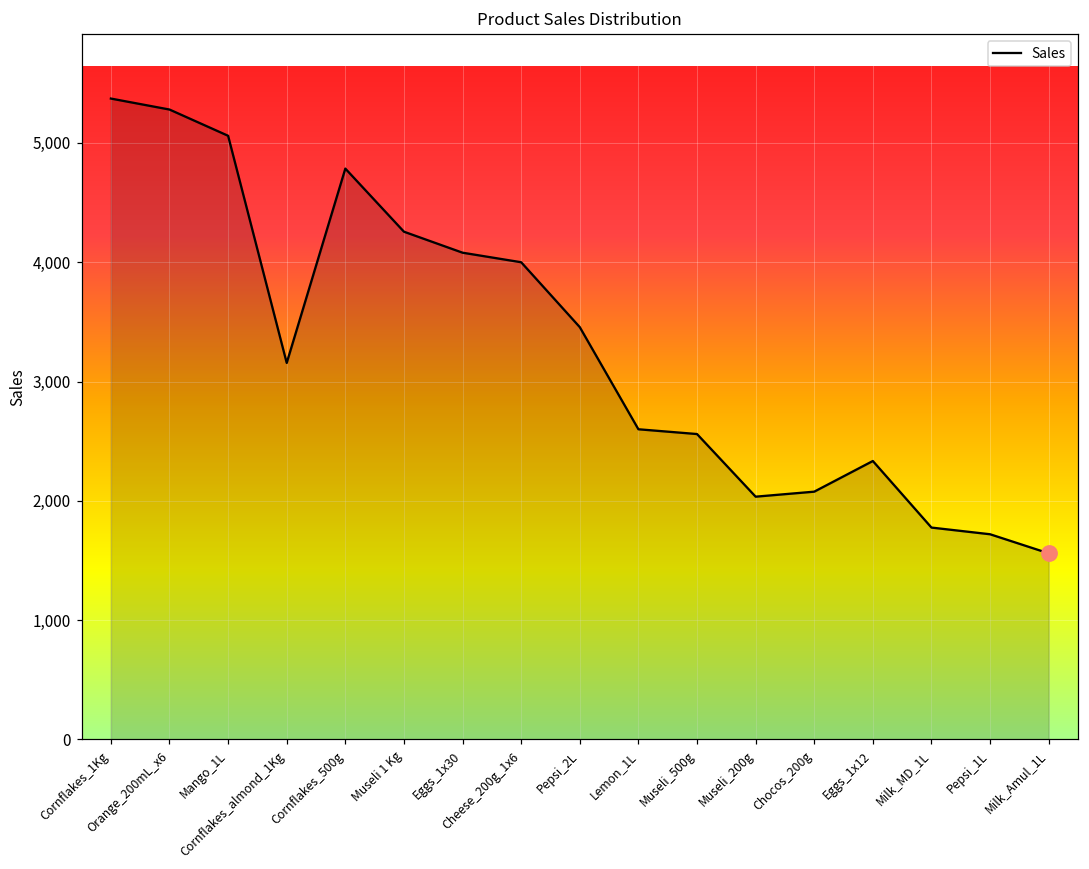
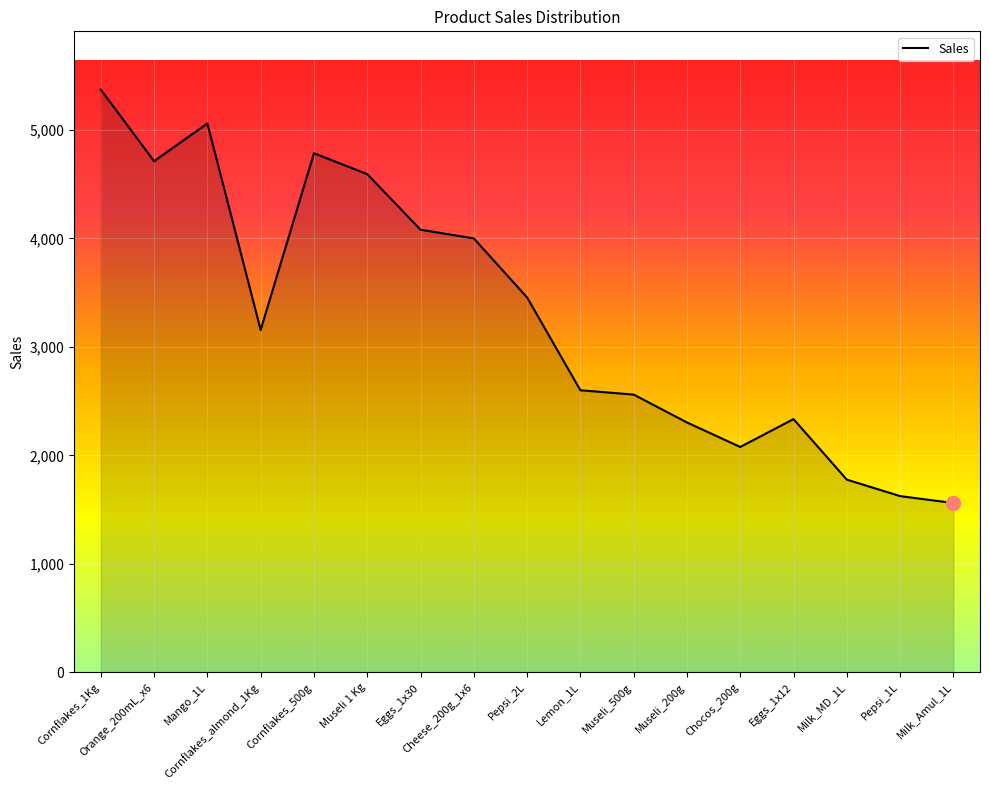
Sales, Orange_200mL_x6: 5,280 -> 4,710
Sales, Museli 1 Kg: 4,260 -> 4,590
Sales, Museli_200g: 2,040 -> 2,300
Sales, Pepsi_1L: 1,720 -> 1,620
